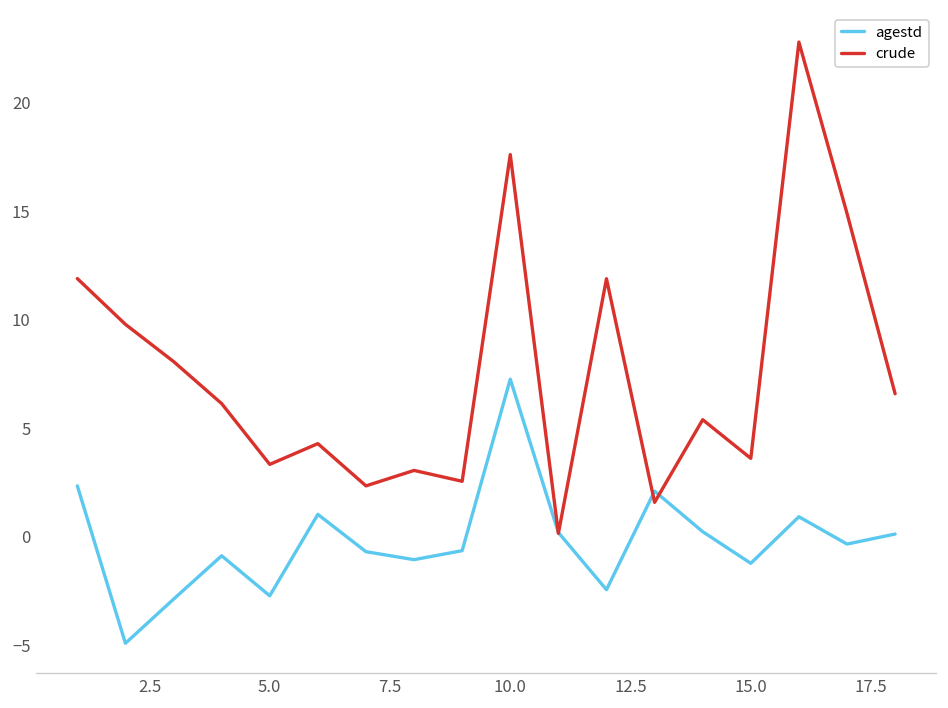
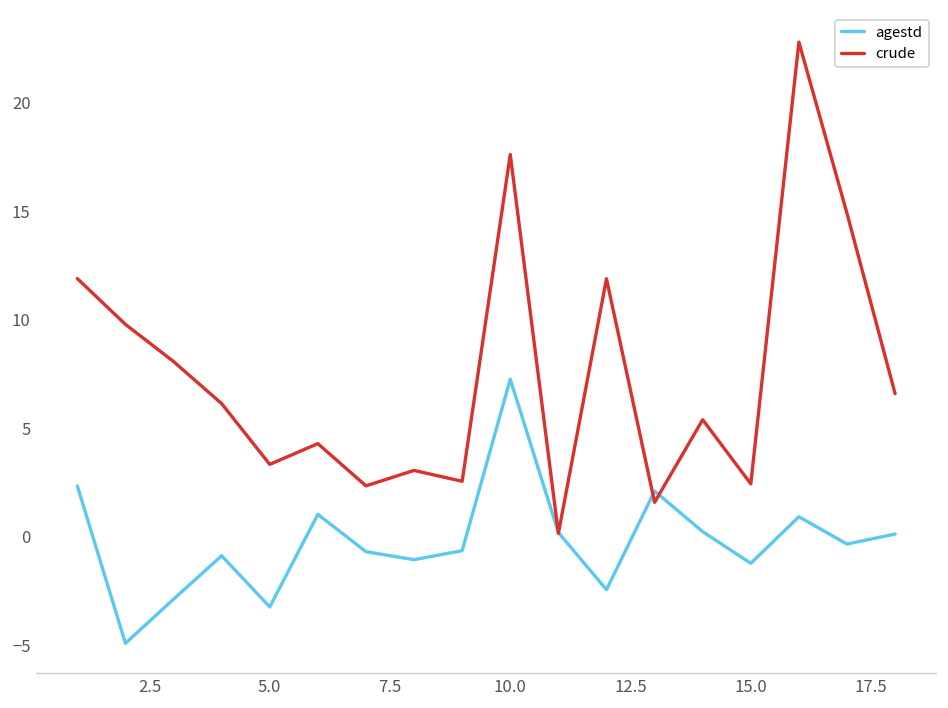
agestd, 5.0: -2.7 -> -3.2
crude, 15.0: 3.6 -> 2.4
